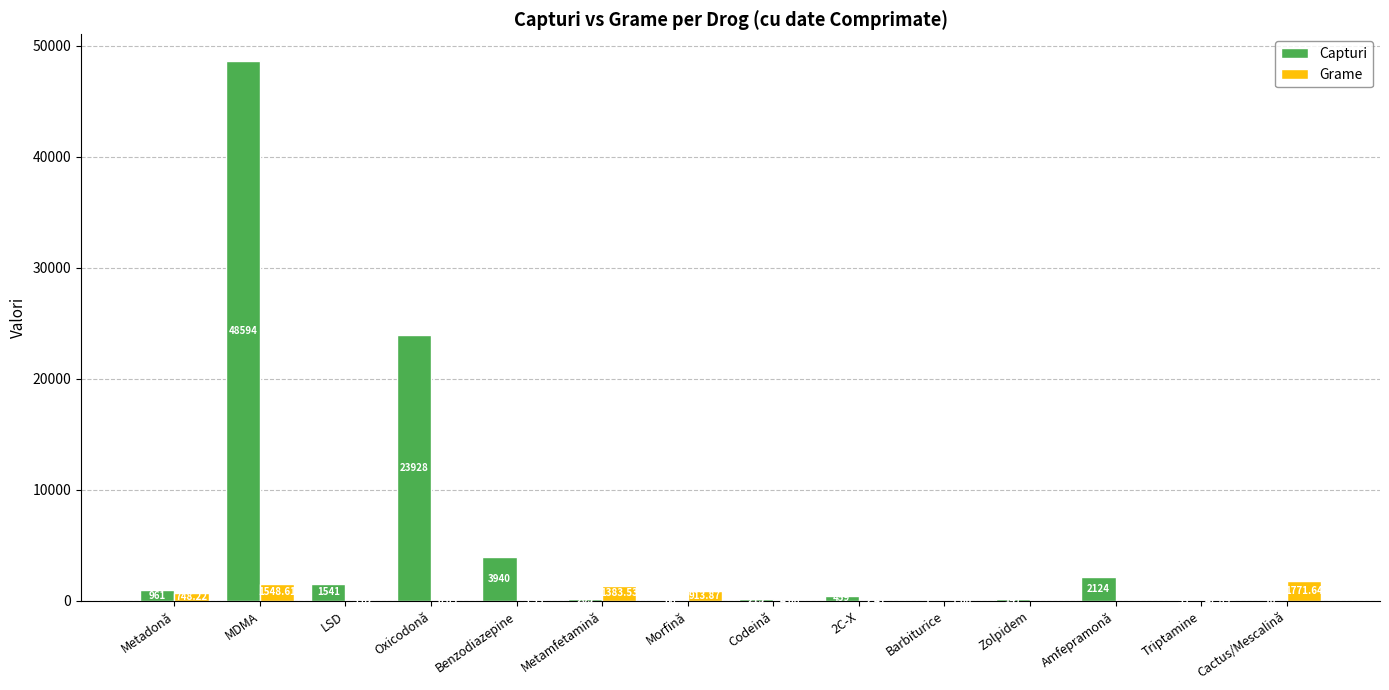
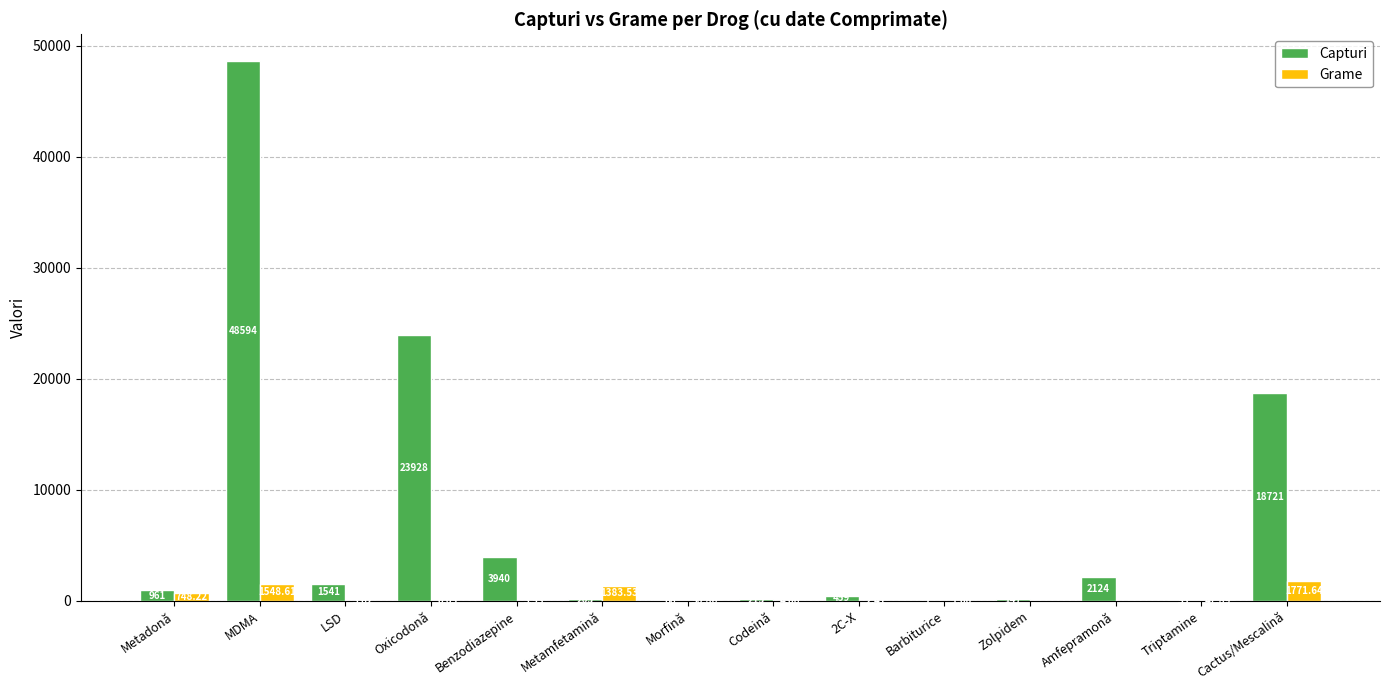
Grame, Morfină: 900 -> 100
Capturi, Cactus/Mescalină: 0 -> 18700
